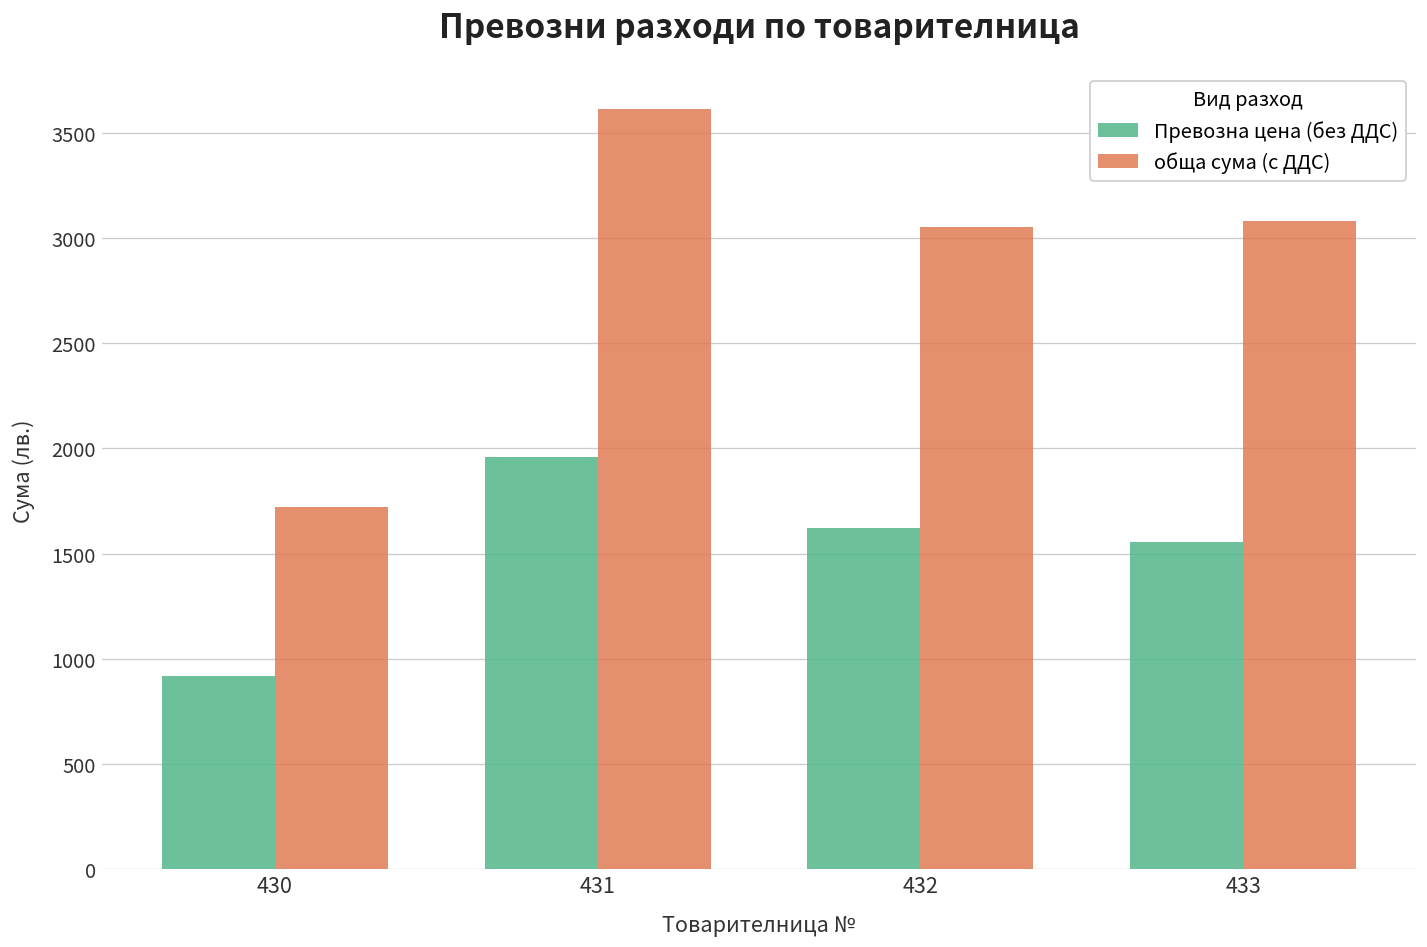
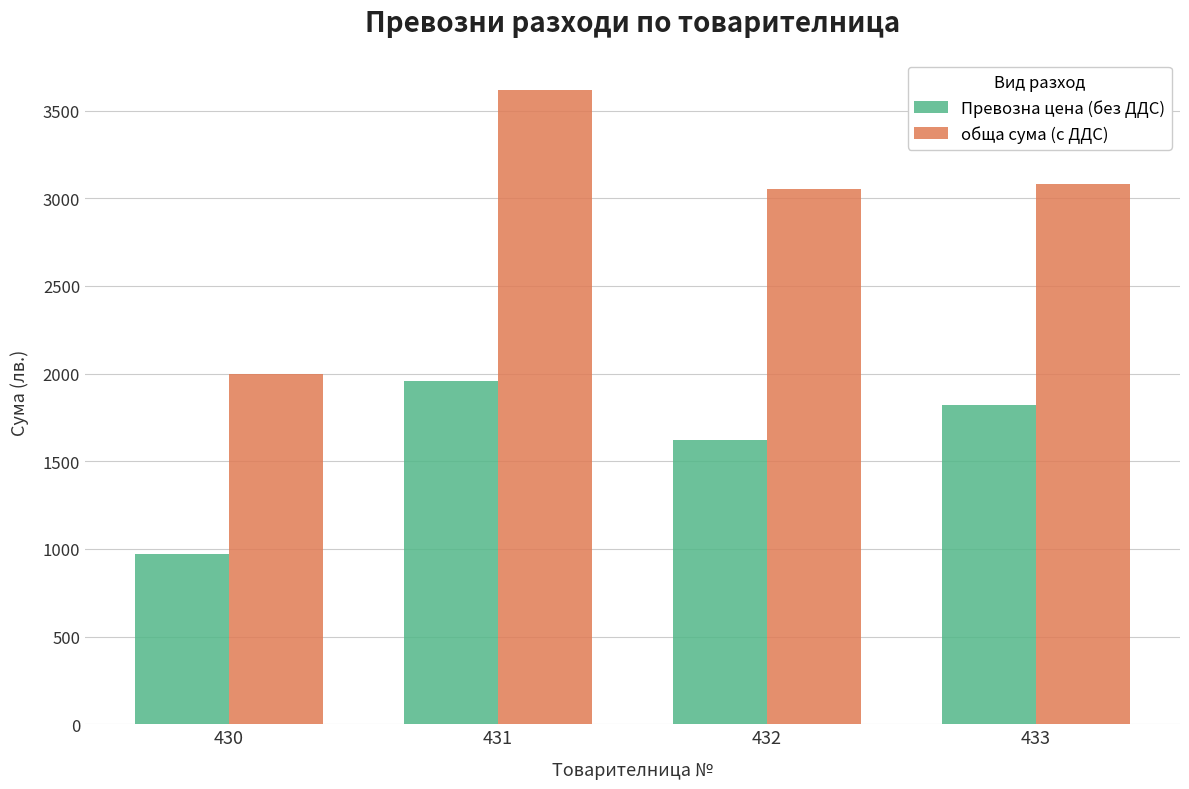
Превозна цена (без ДДС), 430: 920 -> 970
обща сума (с ДДС), 430: 1720 -> 2000
Превозна цена (без ДДС), 433: 1560 -> 1820
